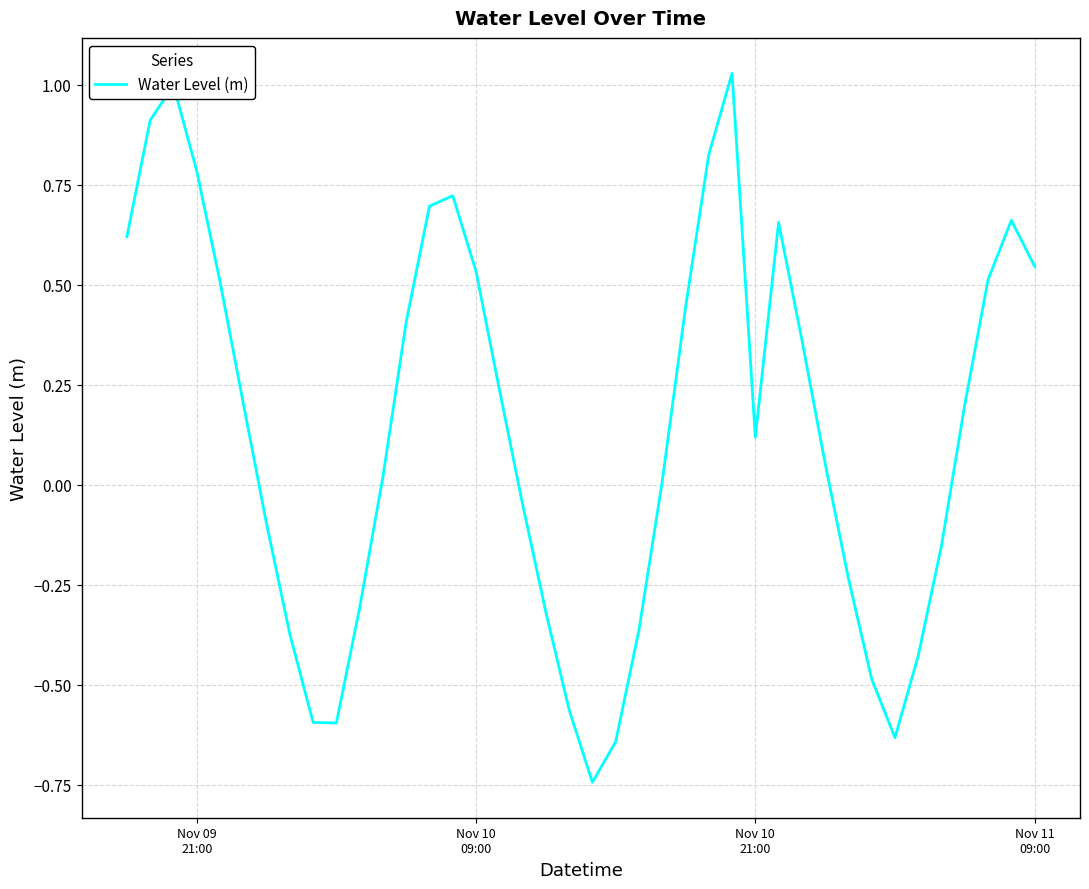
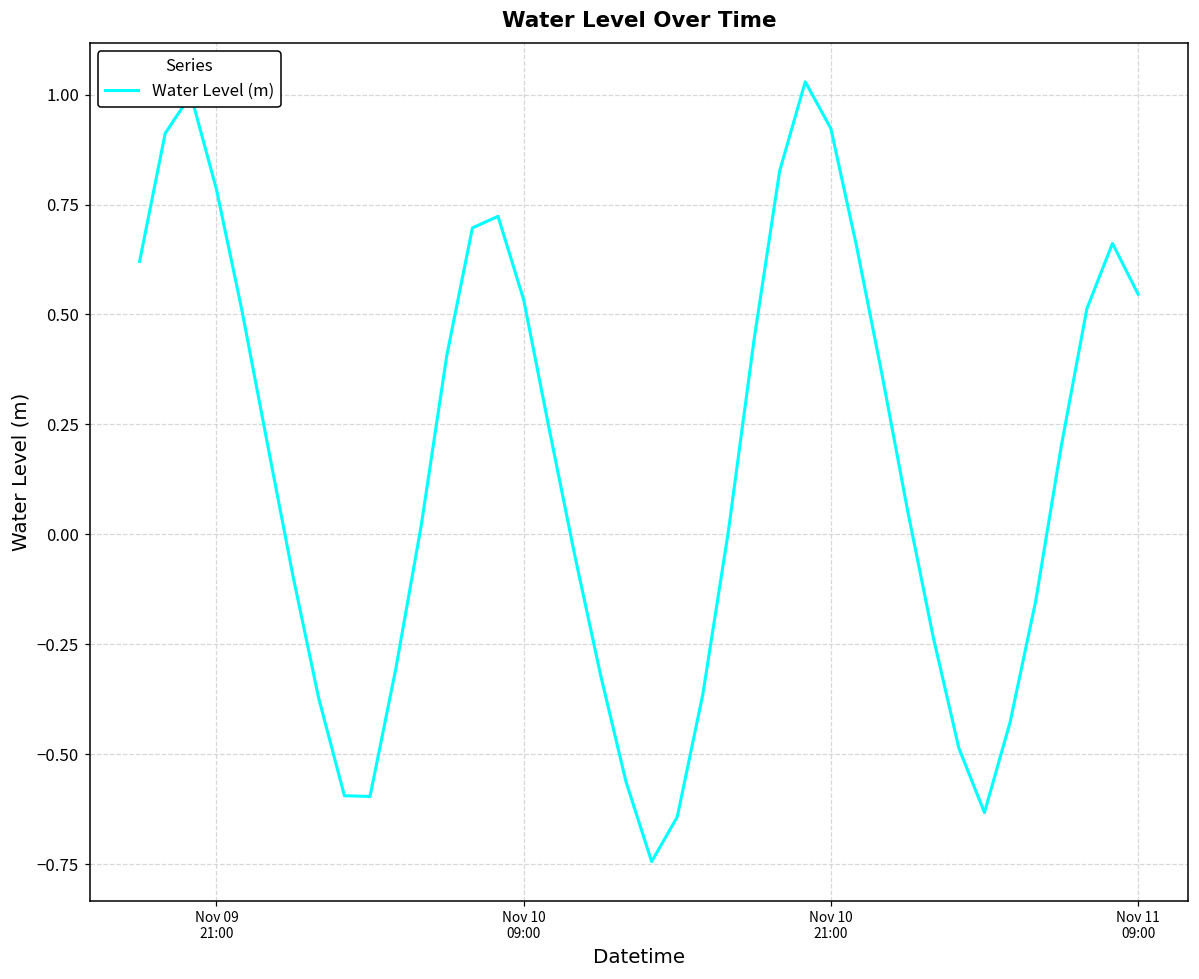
Nov 10 21:00: 0.12 -> 0.92
